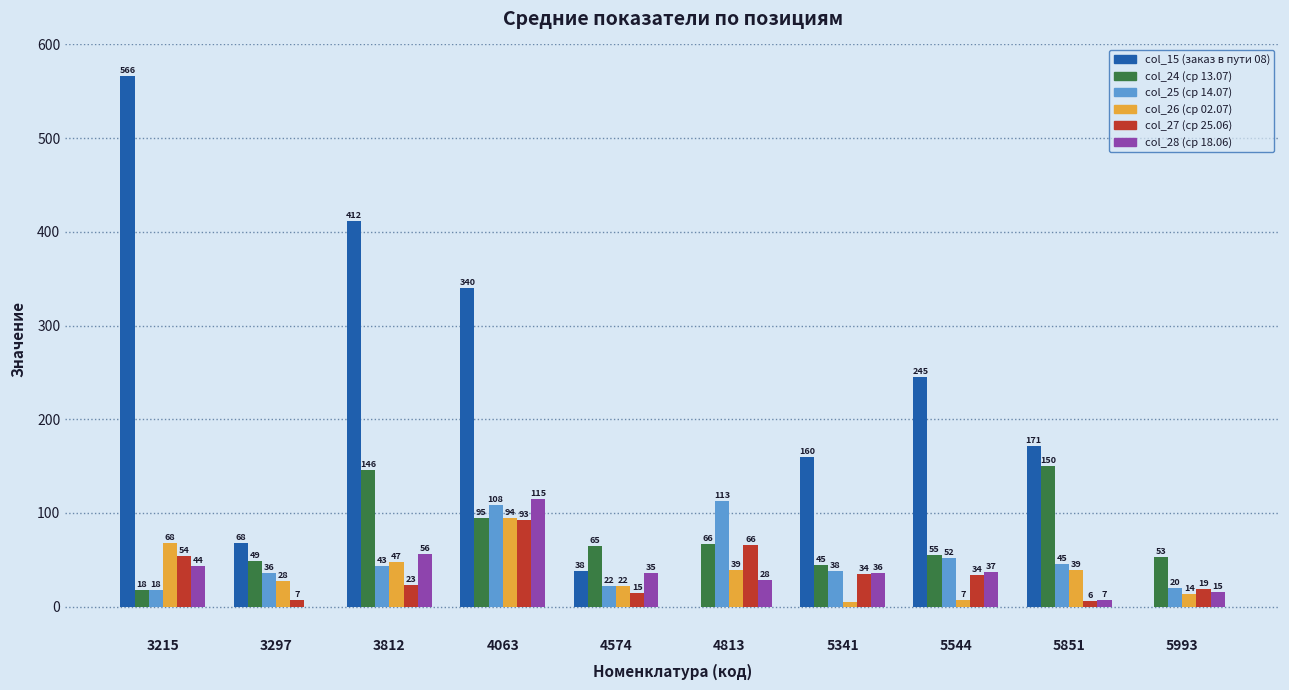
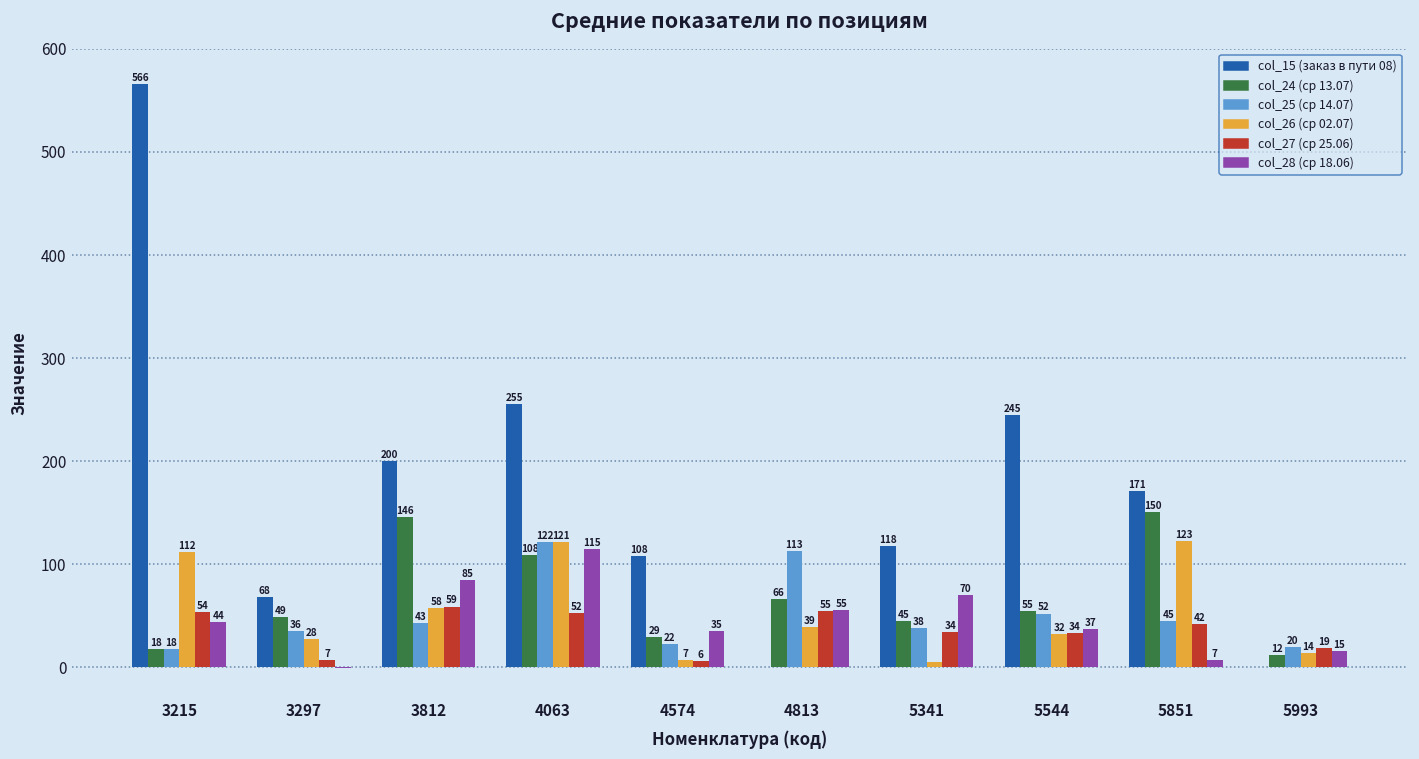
col_26 (ср 02.07), 3215: 68 -> 112
col_15 (заказ в пути 08), 3812: 412 -> 200
col_26 (ср 02.07), 3812: 47 -> 58
col_27 (ср 25.06), 3812: 23 -> 59
col_28 (ср 18.06), 3812: 56 -> 85
col_15 (заказ в пути 08), 4063: 340 -> 255
col_24 (ср 13.07), 4063: 95 -> 108
col_25 (ср 14.07), 4063: 108 -> 122
col_26 (ср 02.07), 4063: 94 -> 121
col_27 (ср 25.06), 4063: 93 -> 52
col_15 (заказ в пути 08), 4574: 38 -> 108
col_24 (ср 13.07), 4574: 65 -> 29
col_26 (ср 02.07), 4574: 22 -> 7
col_27 (ср 25.06), 4574: 15 -> 6
col_27 (ср 25.06), 4813: 66 -> 55
col_28 (ср 18.06), 4813: 28 -> 55
col_15 (заказ в пути 08), 5341: 160 -> 118
col_28 (ср 18.06), 5341: 36 -> 70
col_26 (ср 02.07), 5544: 7 -> 32
col_26 (ср 02.07), 5851: 39 -> 123
col_27 (ср 25.06), 5851: 6 -> 42
col_24 (ср 13.07), 5993: 53 -> 12
